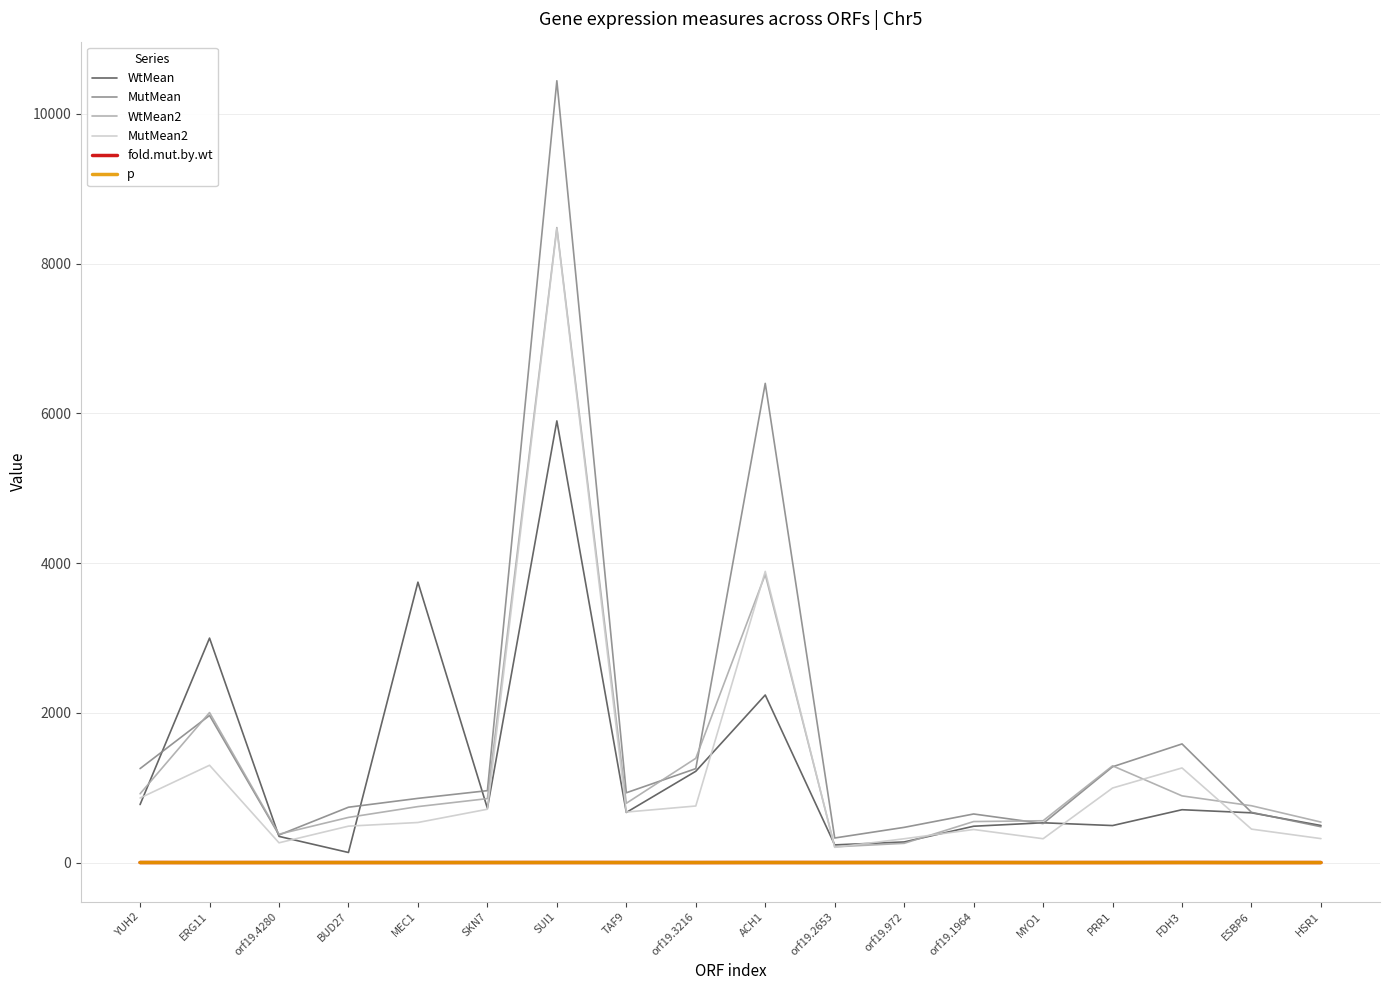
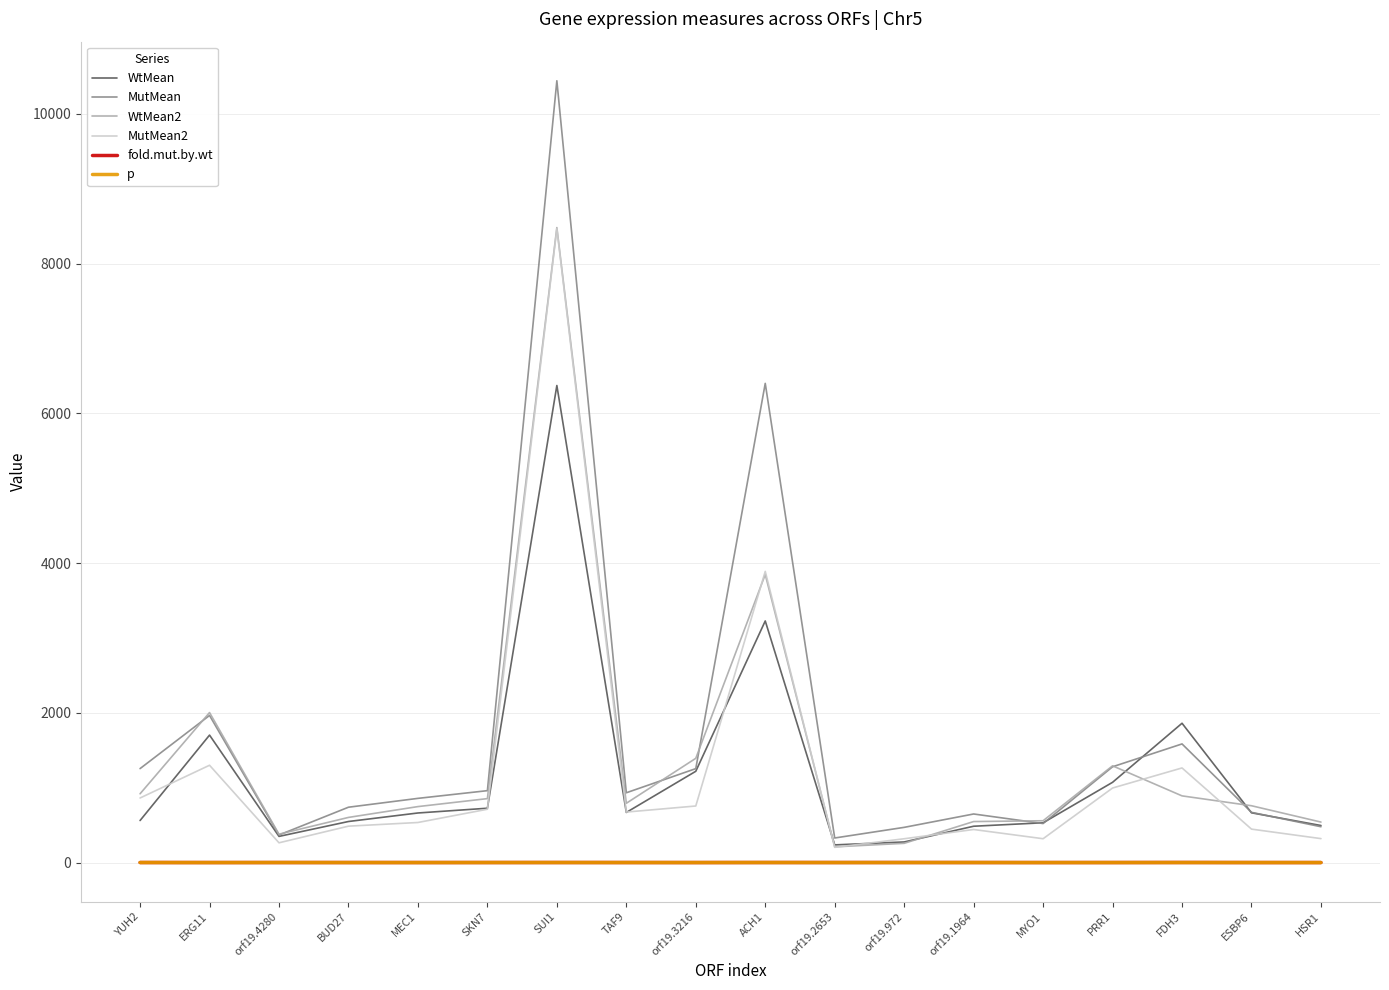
WtMean, YUH2: 800 -> 600
WtMean, ERG11: 3000 -> 1700
WtMean, BUD27: 100 -> 500
WtMean, MEC1: 3700 -> 700
WtMean, SUI1: 5900 -> 6400
WtMean, ACH1: 2200 -> 3200
WtMean, PRR1: 500 -> 1100
WtMean, FDH3: 700 -> 1900
